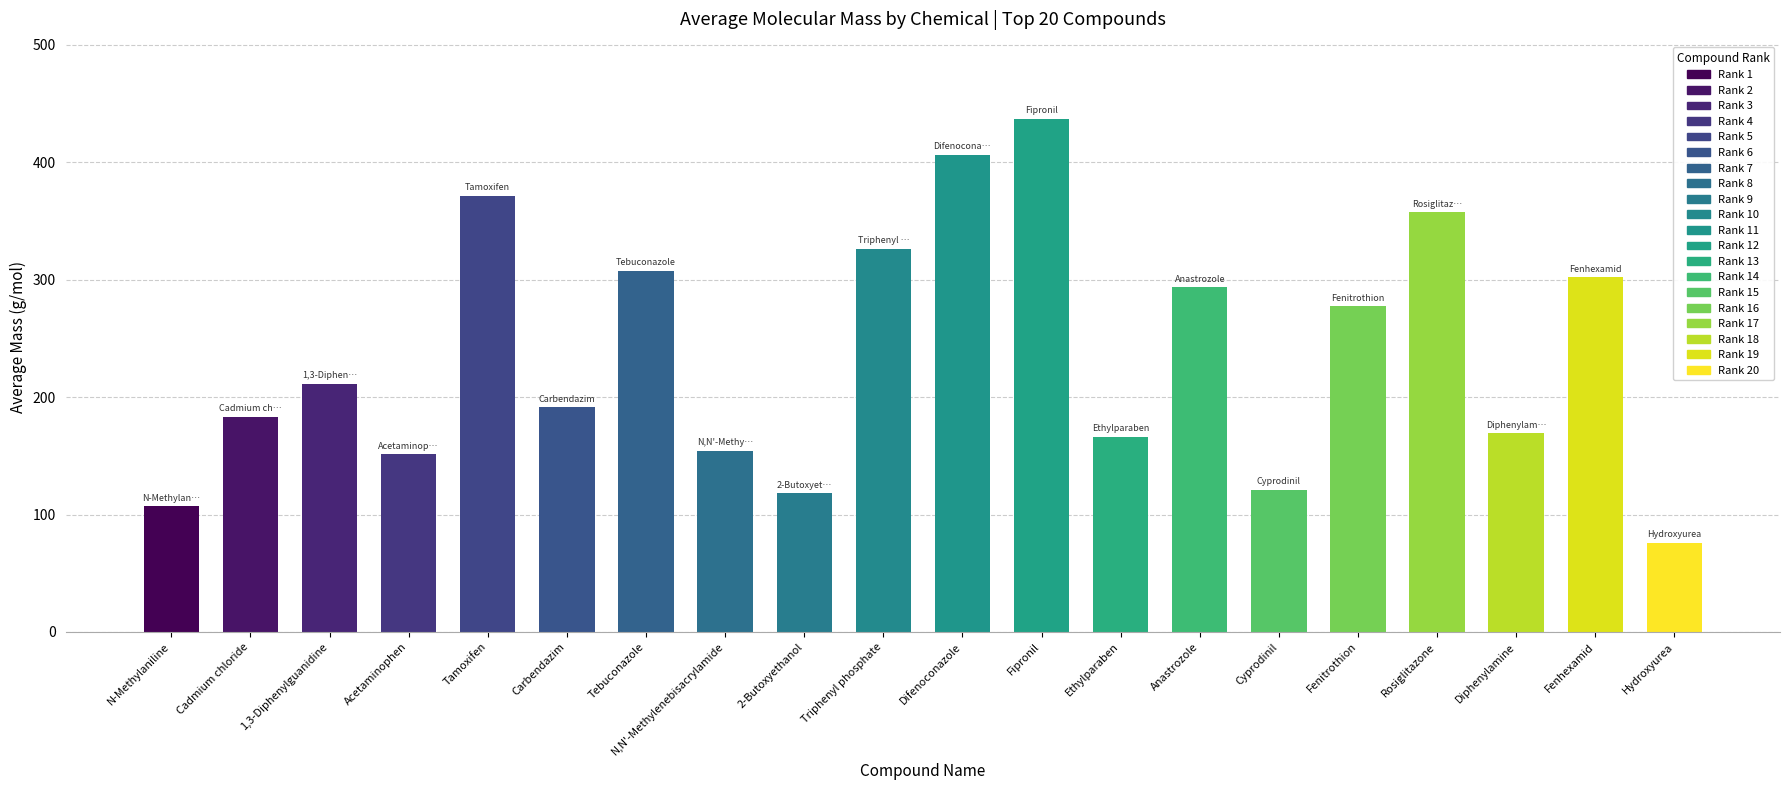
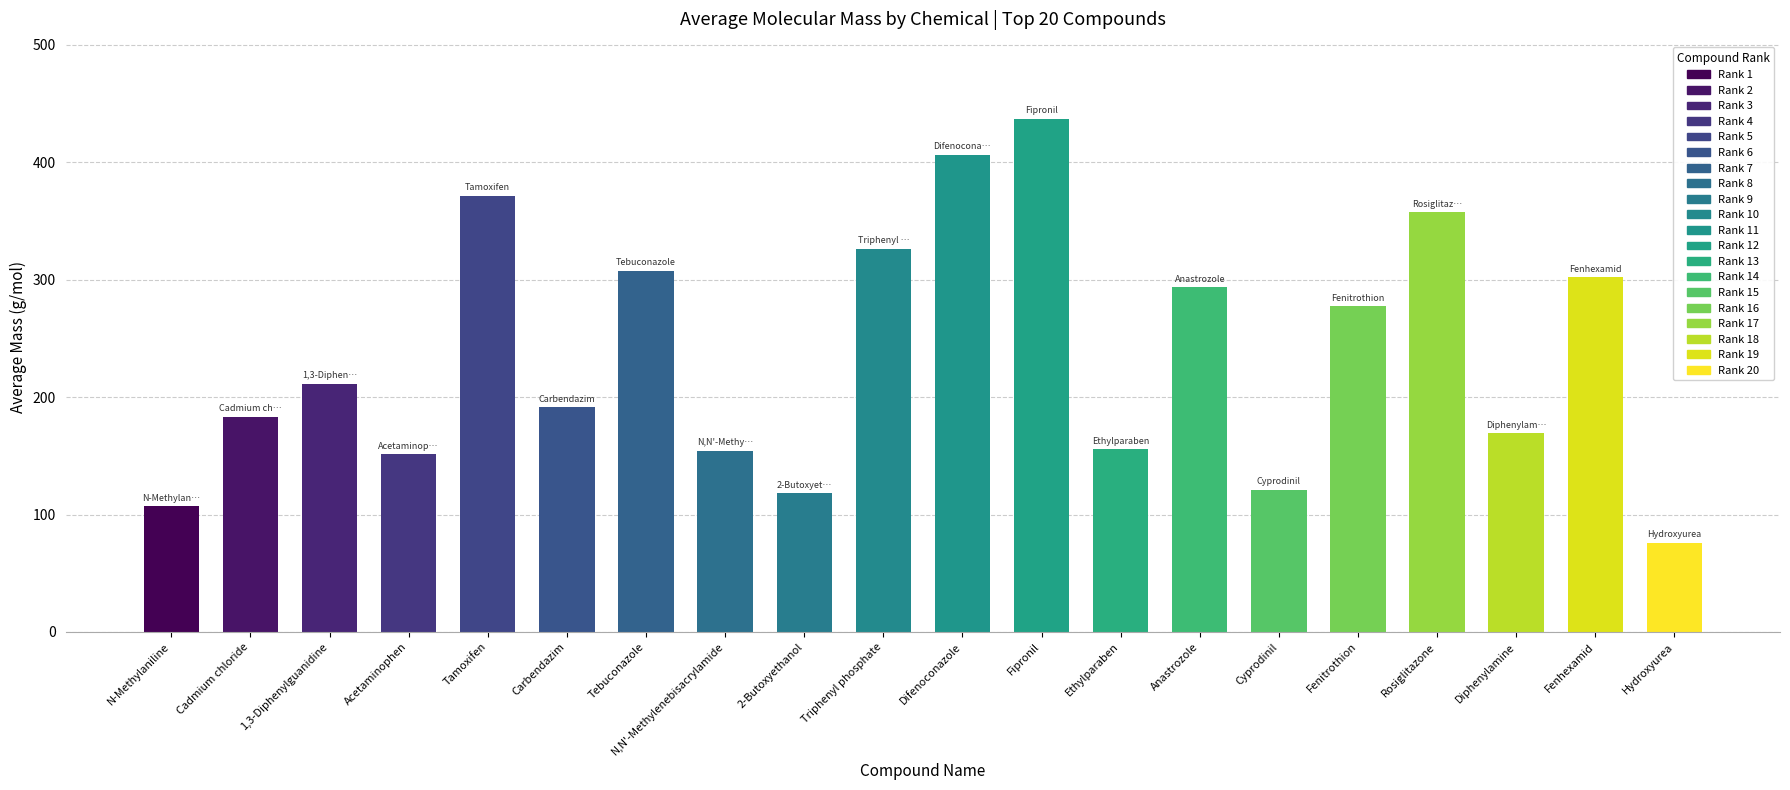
Ethylparaben: 166 -> 156
